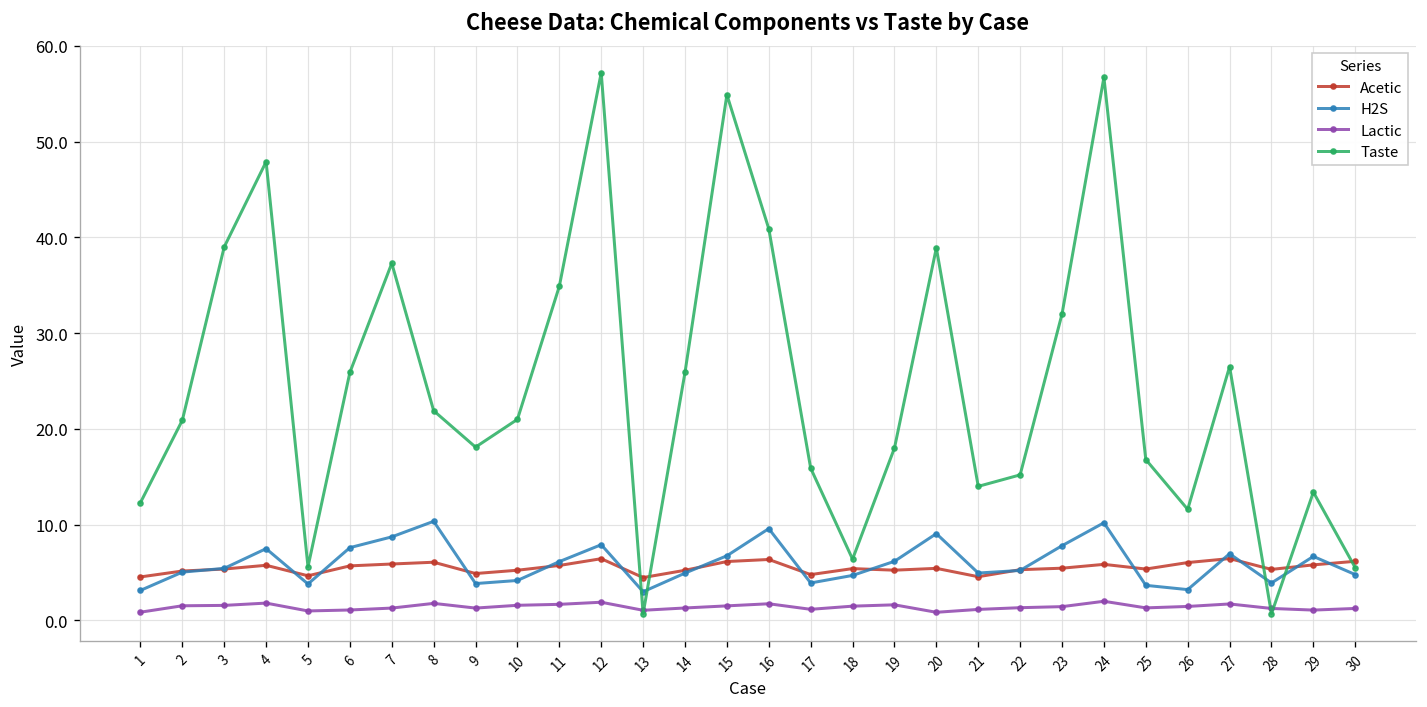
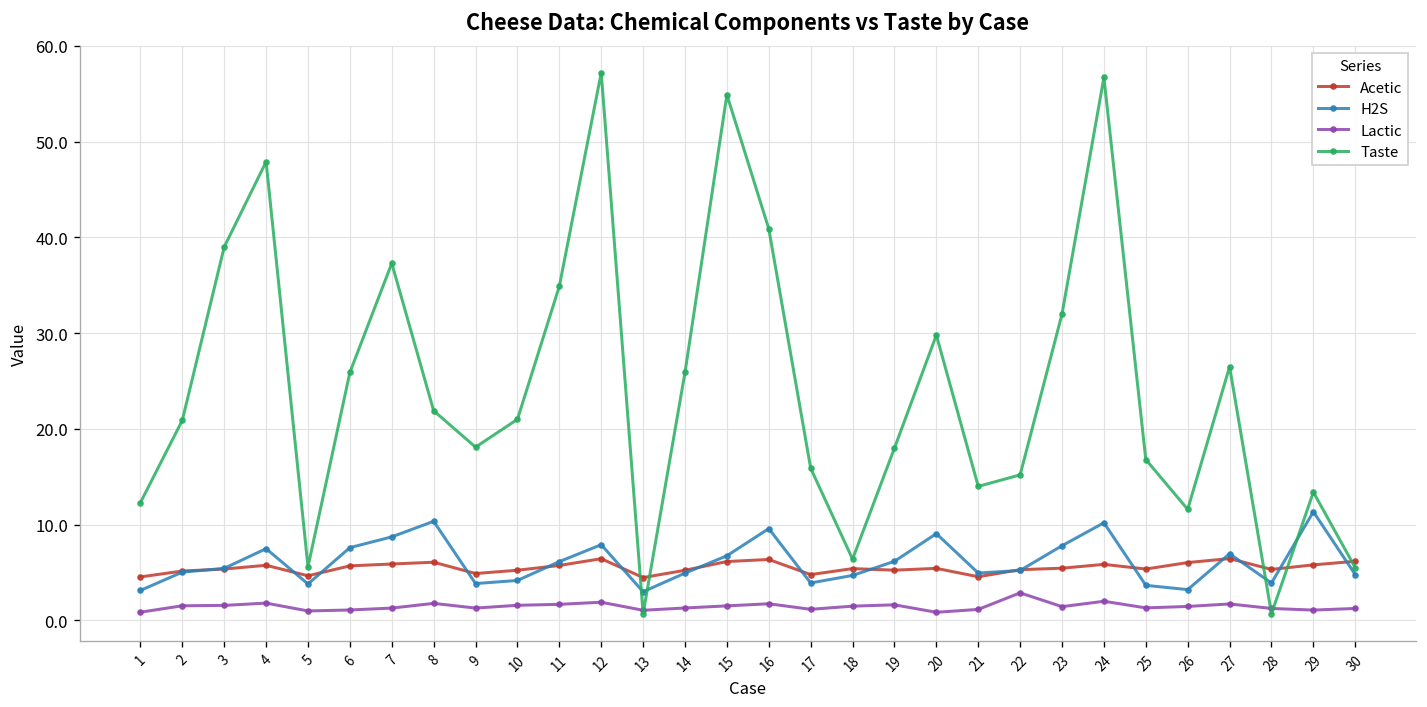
Taste, 20: 39 -> 30
Lactic, 22: 1 -> 3
H2S, 29: 7 -> 11
